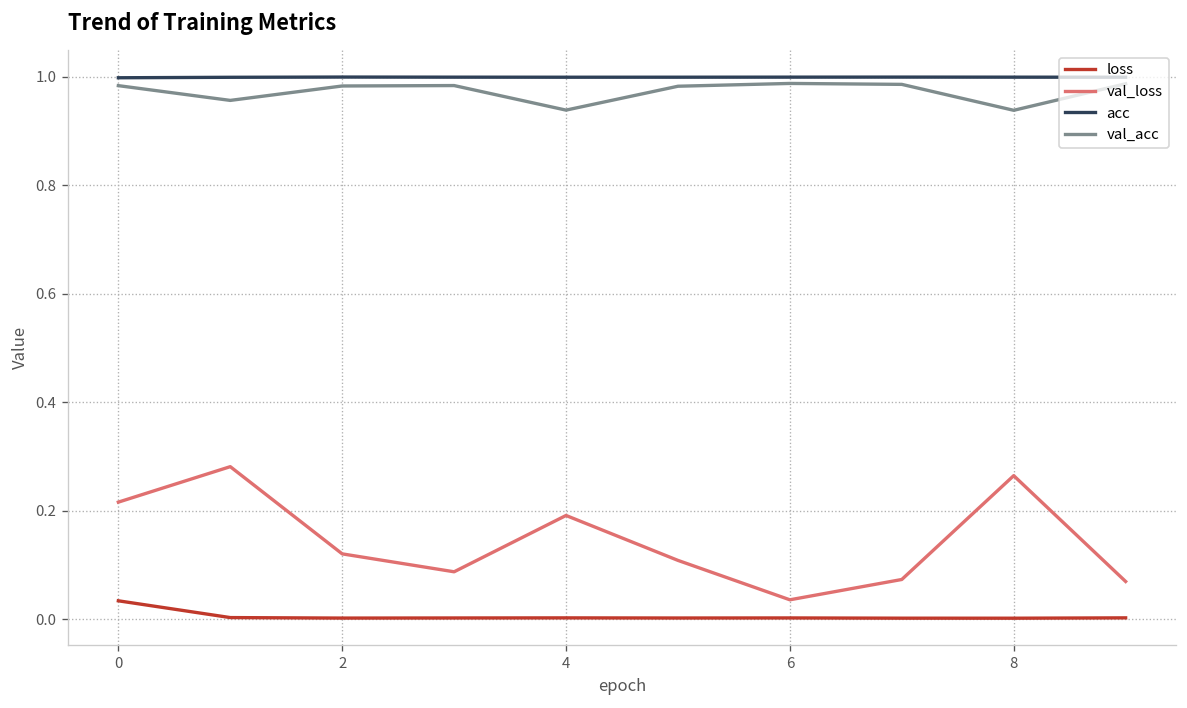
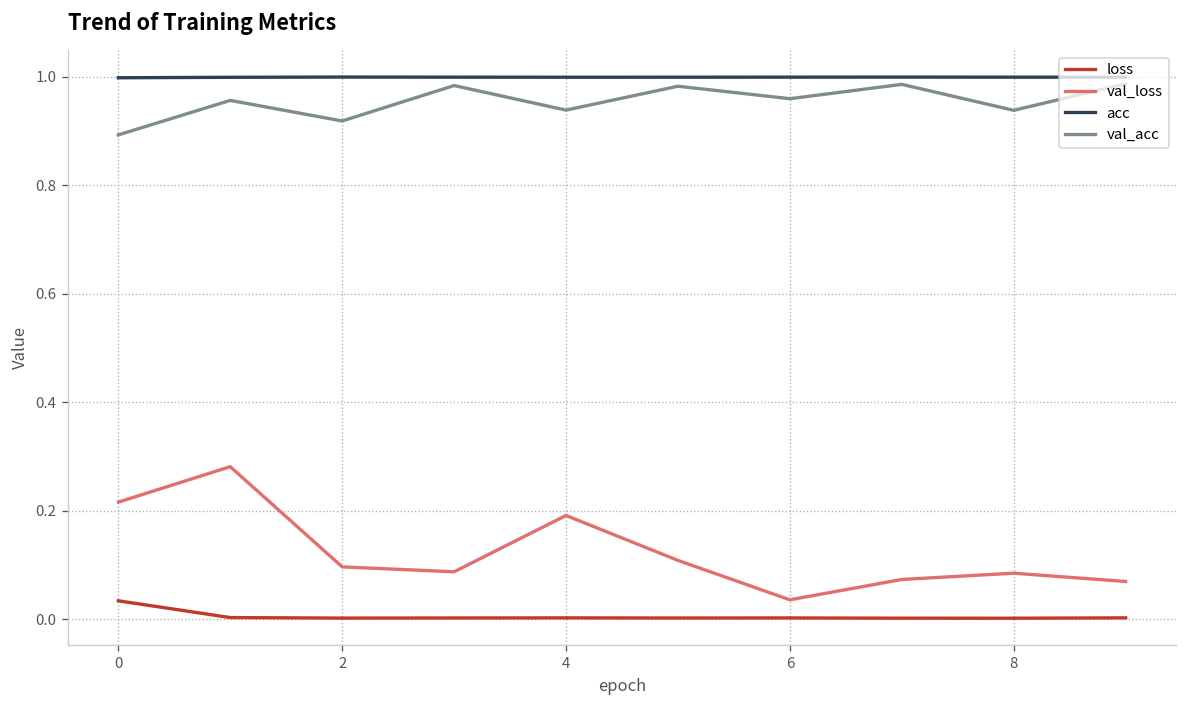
val_acc, 0: 0.98 -> 0.89
val_loss, 2: 0.12 -> 0.10
val_acc, 2: 0.98 -> 0.92
val_acc, 6: 0.99 -> 0.96
val_loss, 8: 0.26 -> 0.09
